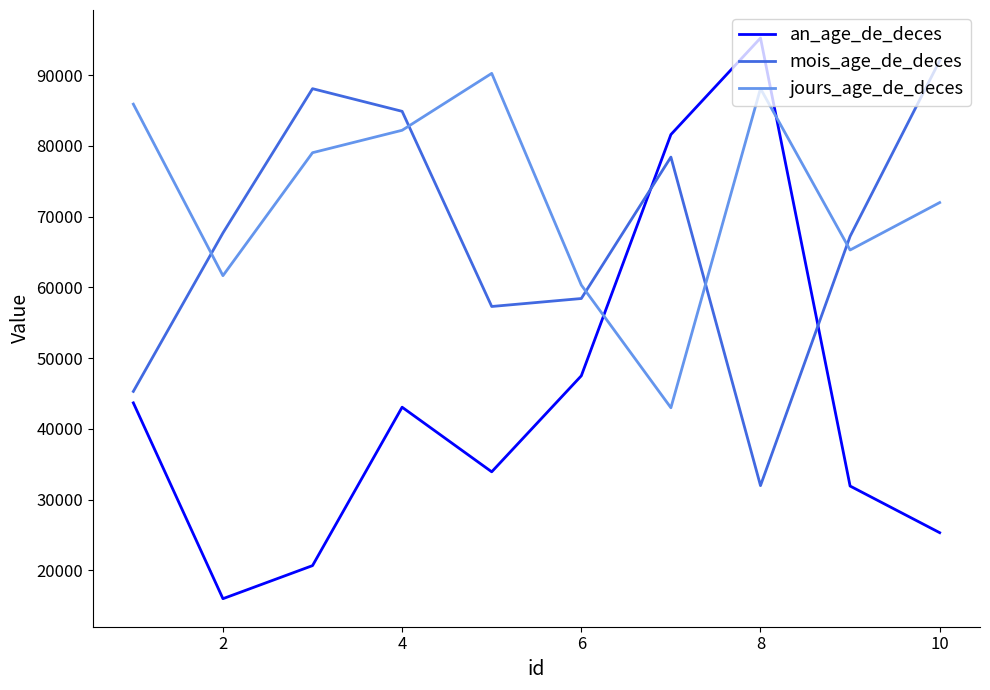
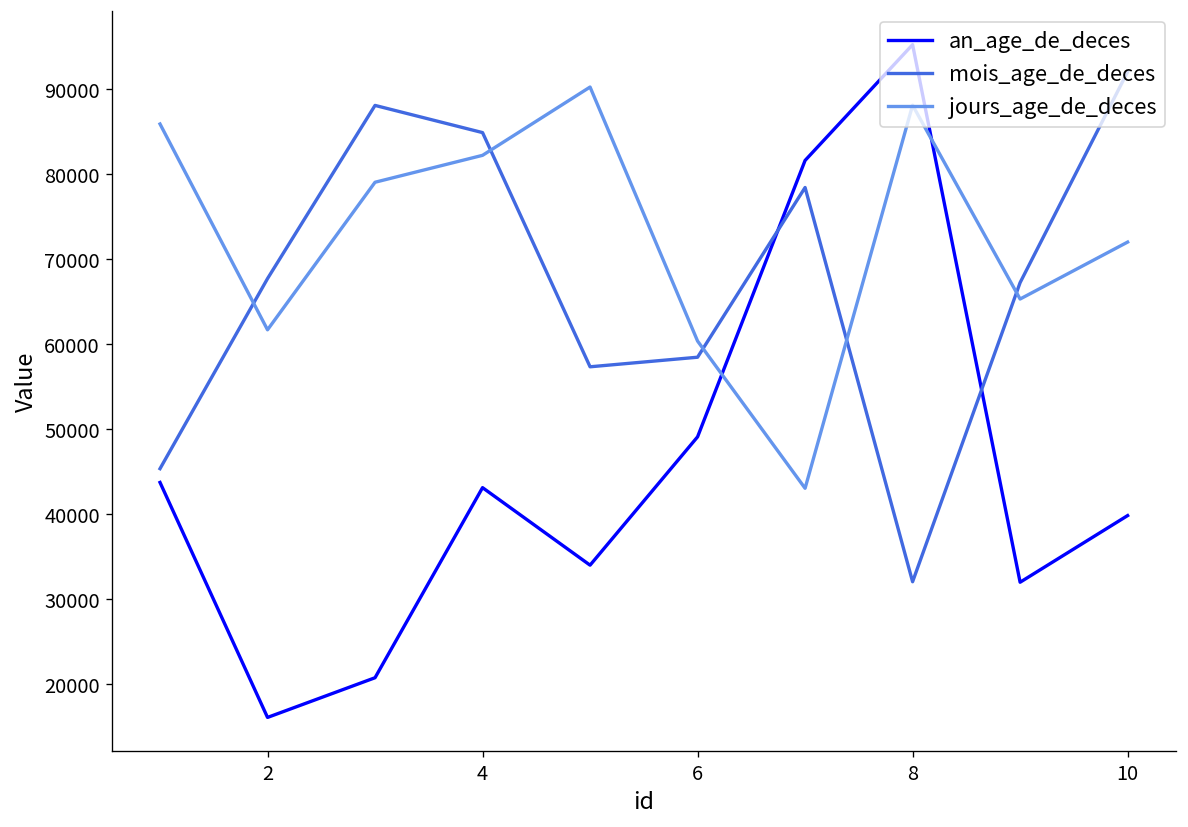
an_age_de_deces, 6: 48000 -> 49000
an_age_de_deces, 10: 25000 -> 40000
